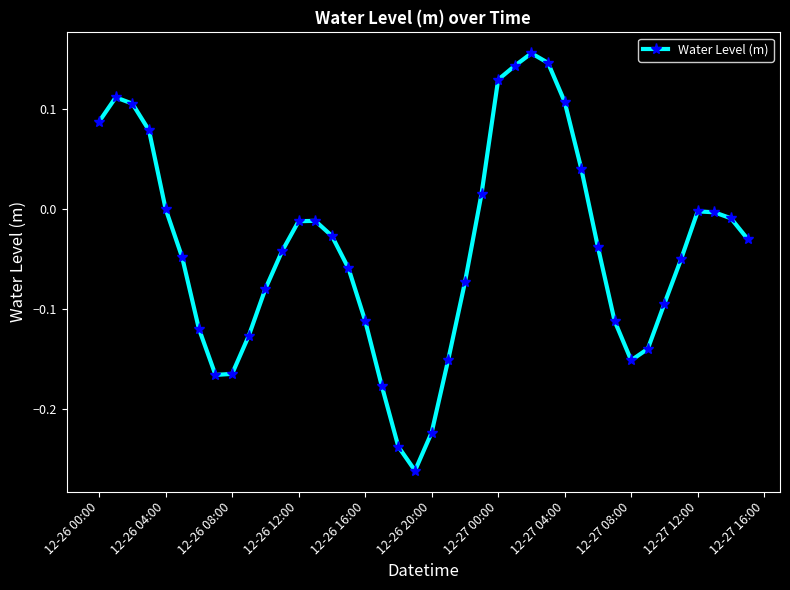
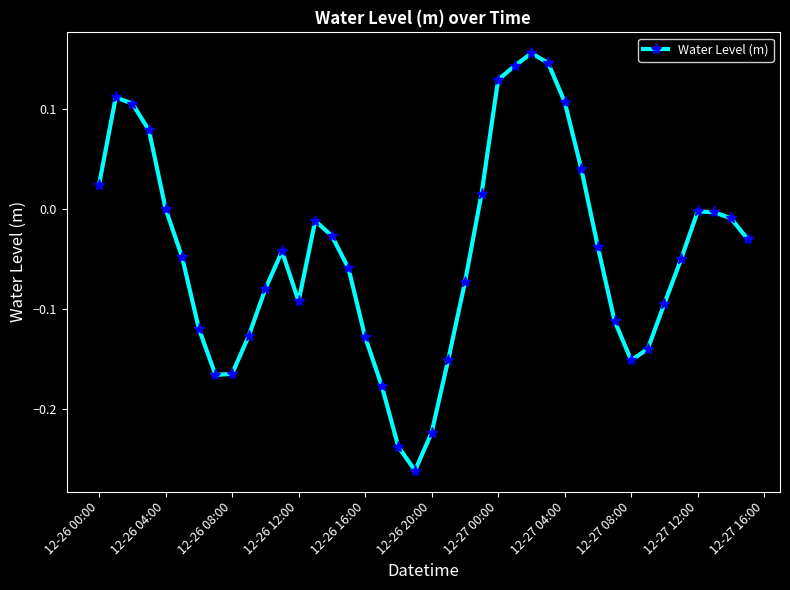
12-26 00:00: 0.09 -> 0.02
12-26 12:00: -0.01 -> -0.09
12-26 16:00: -0.11 -> -0.13
